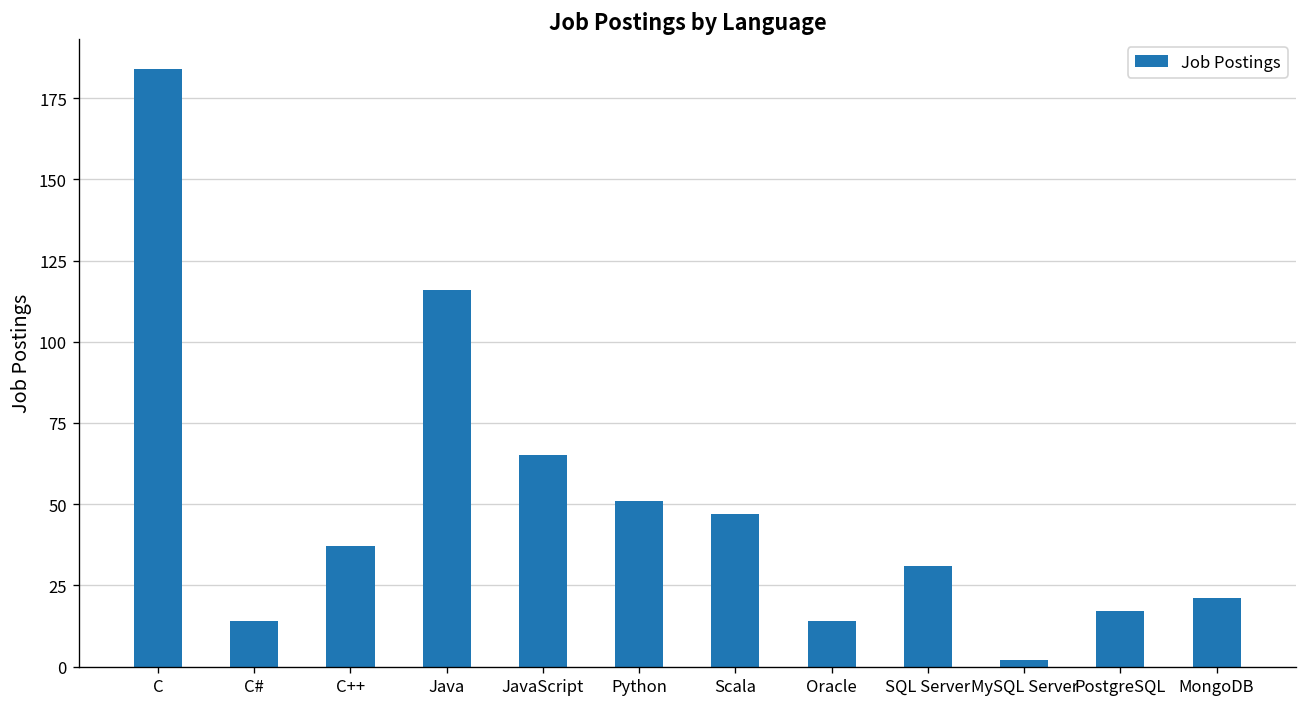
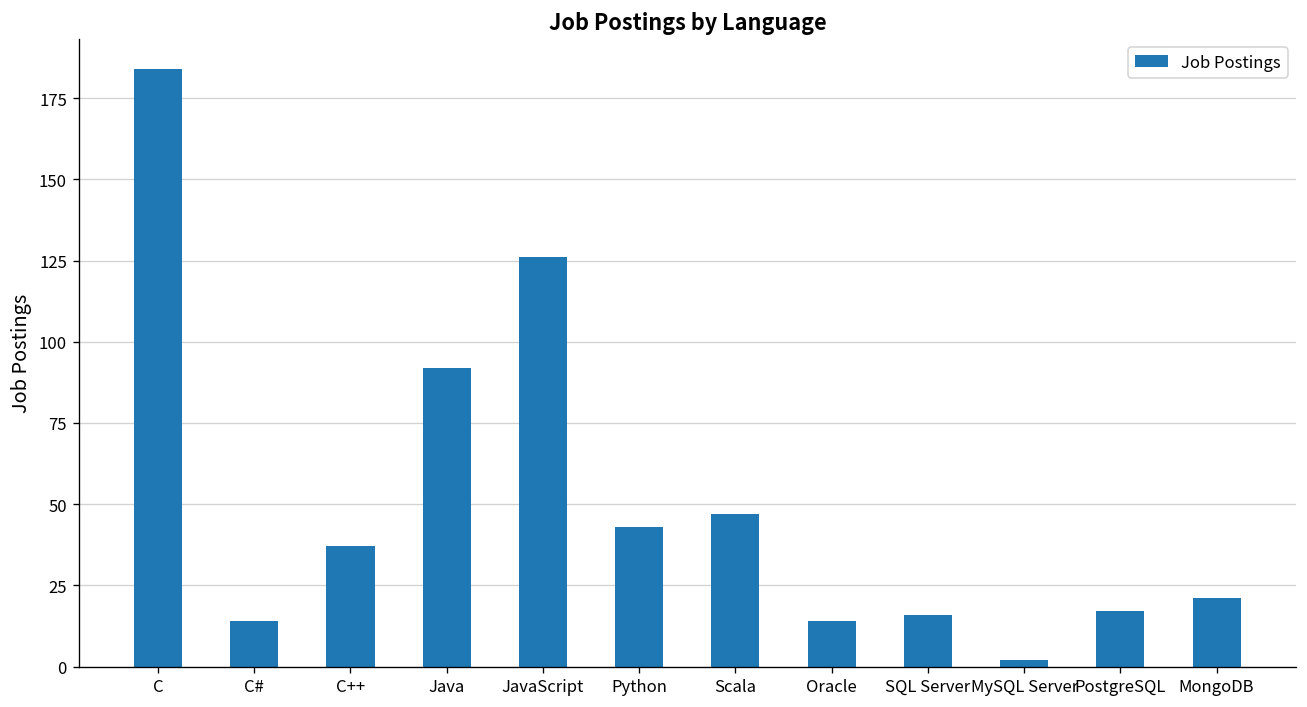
Java: 116 -> 92
JavaScript: 65 -> 126
Python: 51 -> 43
SQL Server: 31 -> 16
